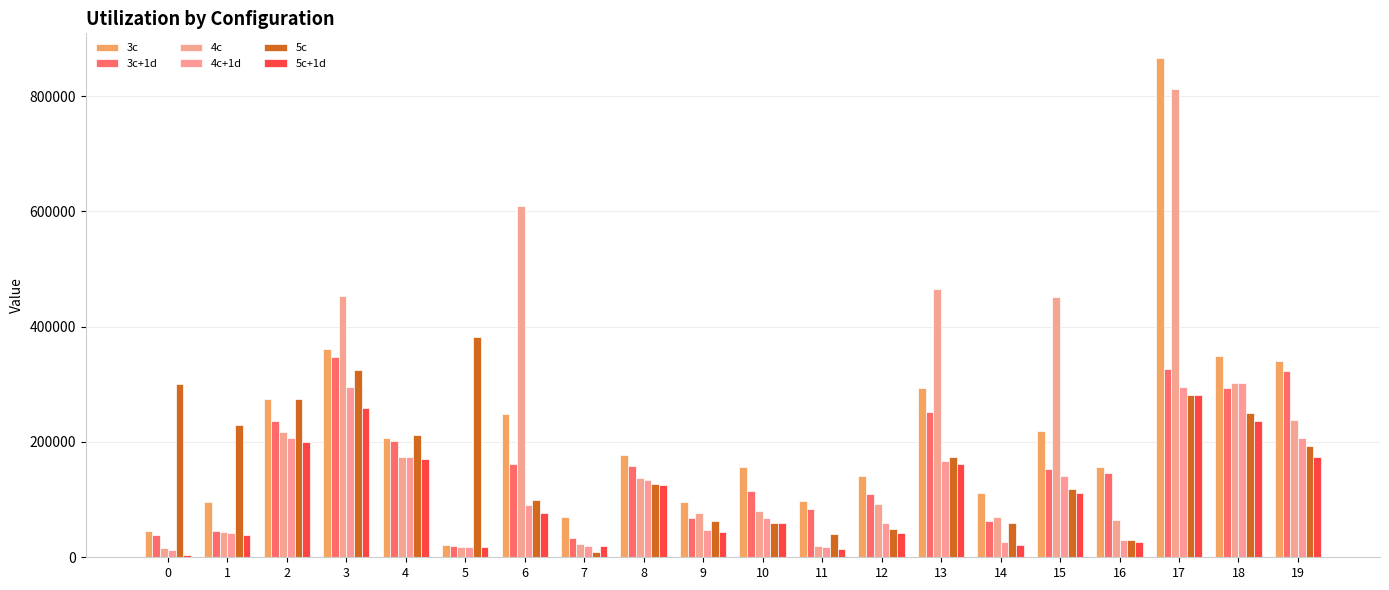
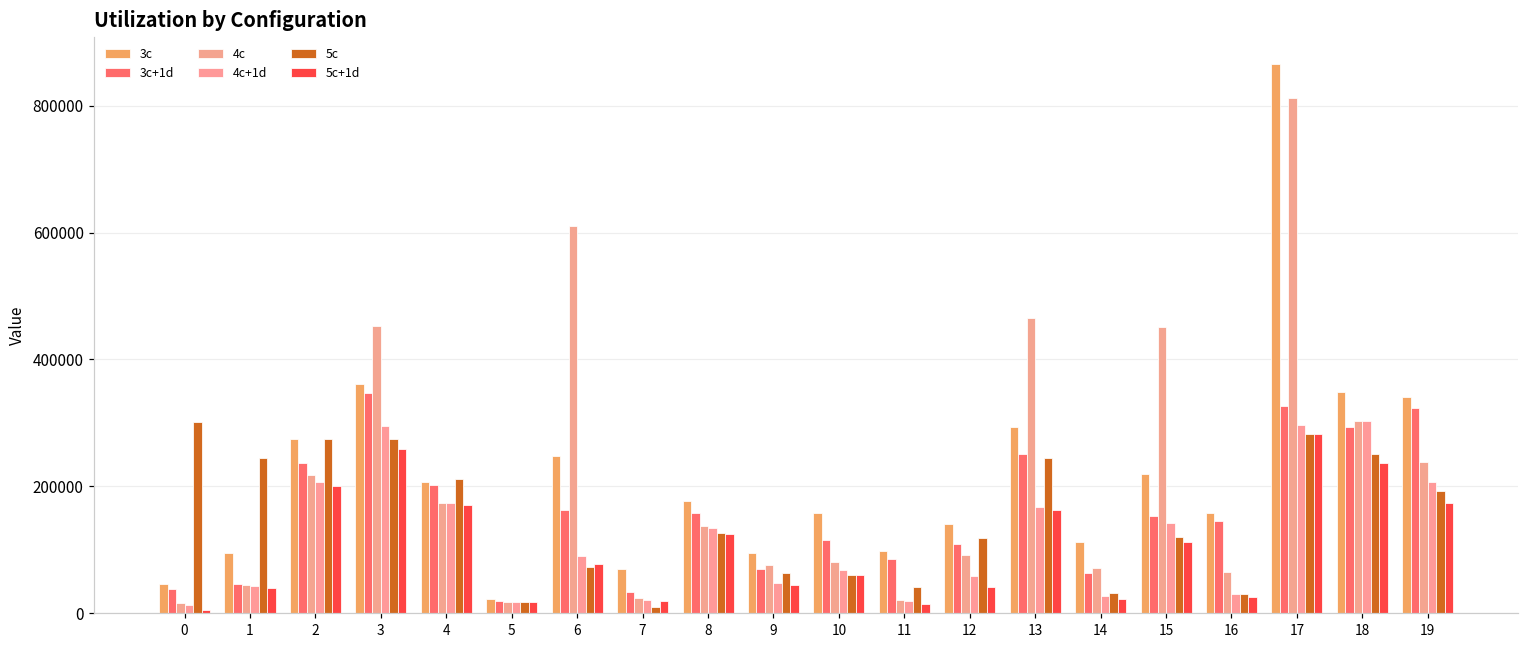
5c, 1: 230000 -> 240000
5c, 3: 330000 -> 270000
5c, 5: 380000 -> 20000
5c, 6: 100000 -> 70000
5c, 12: 50000 -> 120000
5c, 13: 170000 -> 240000
5c, 14: 60000 -> 30000
